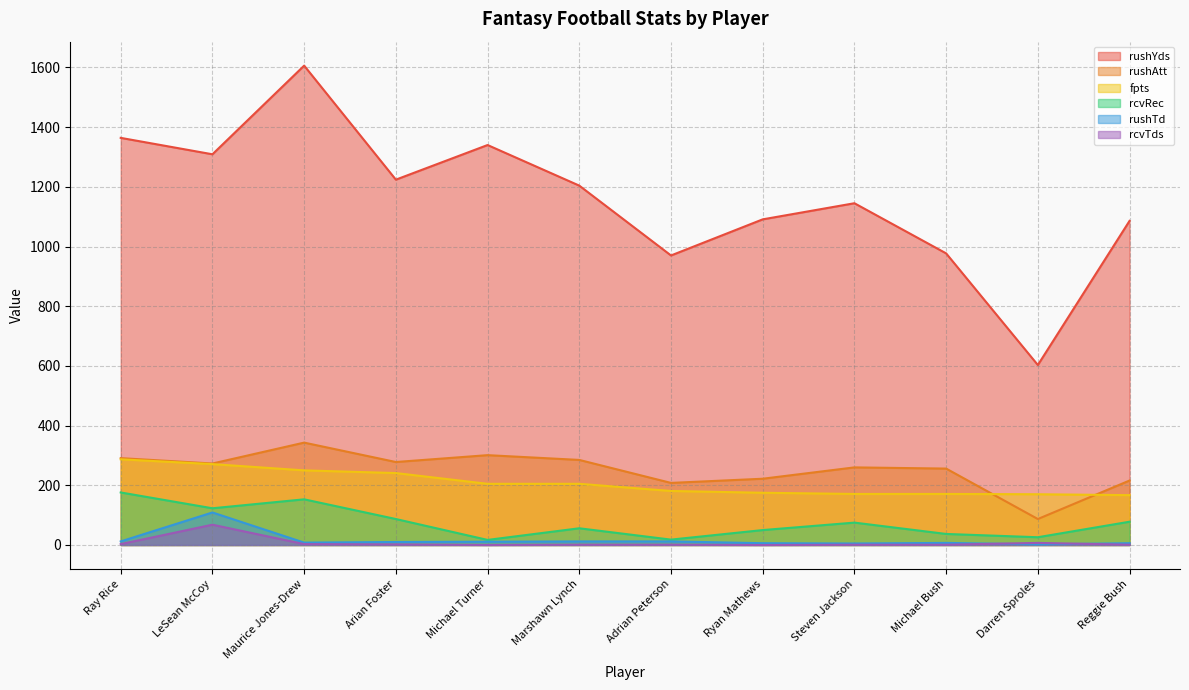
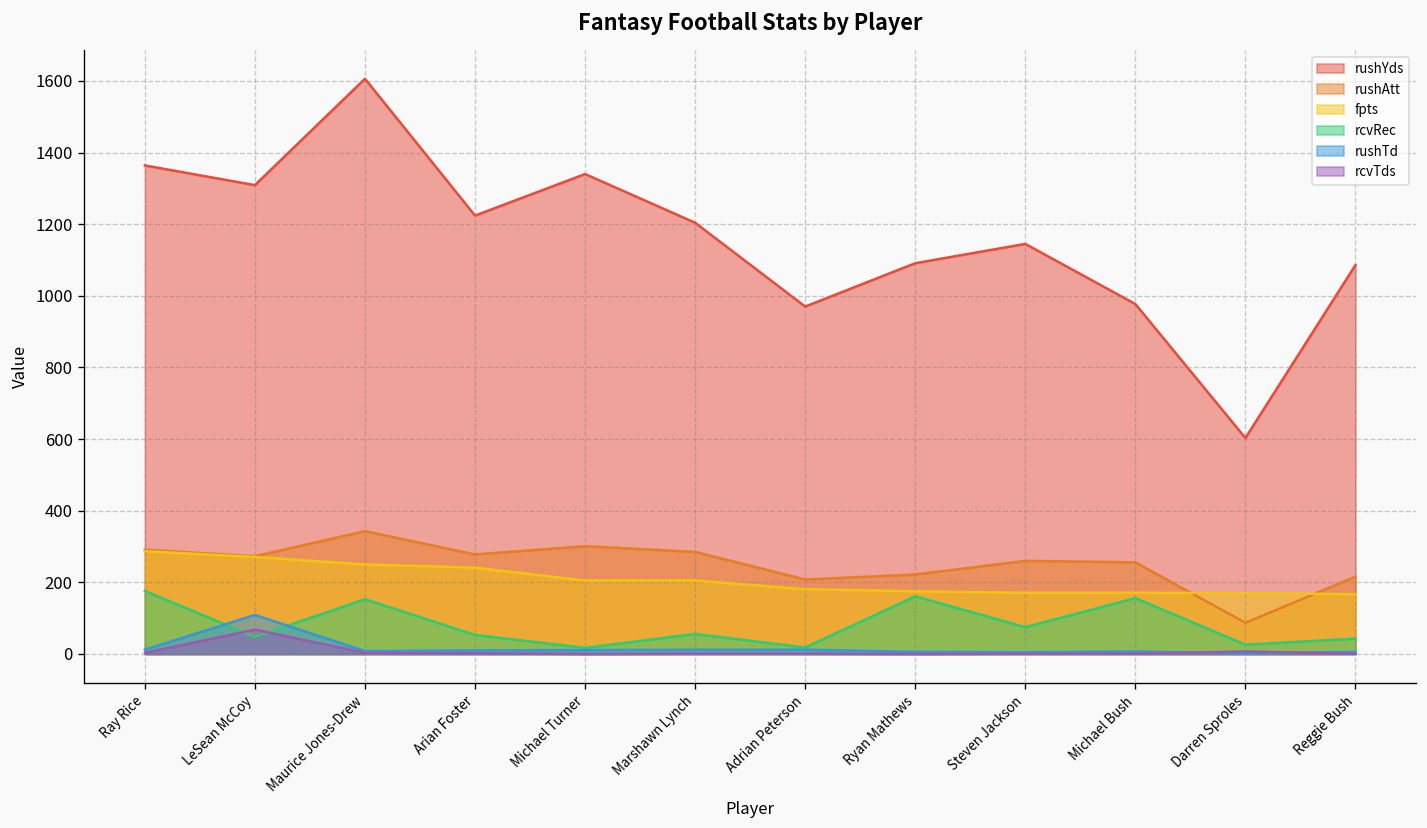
rcvRec, LeSean McCoy: 120 -> 50
rcvRec, Arian Foster: 90 -> 50
rcvRec, Ryan Mathews: 50 -> 160
rcvRec, Michael Bush: 40 -> 160
rcvRec, Reggie Bush: 80 -> 40
